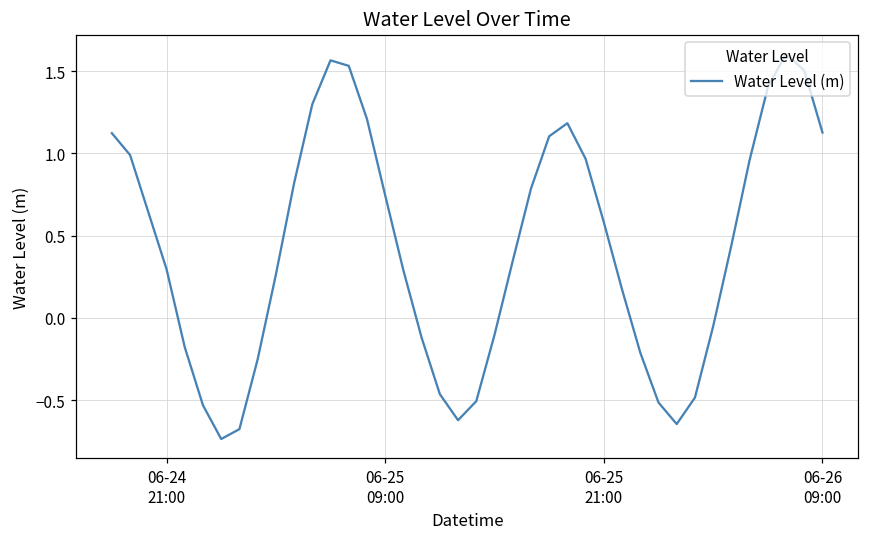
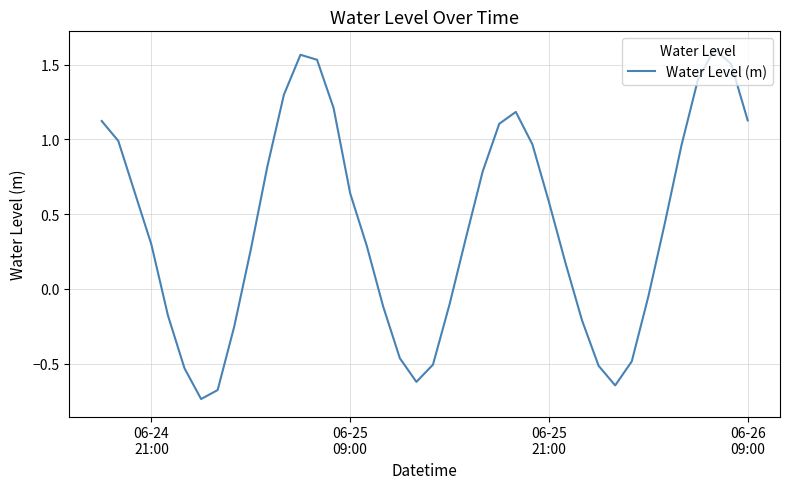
06-25 09:00: 0.75 -> 0.64
